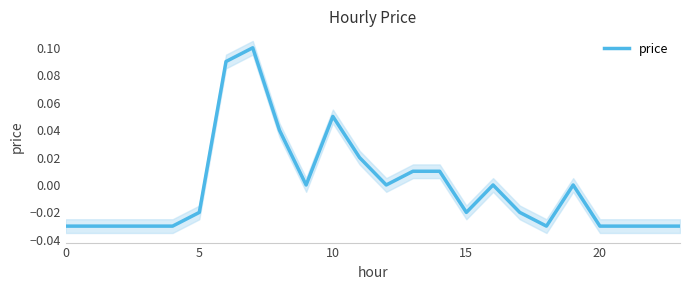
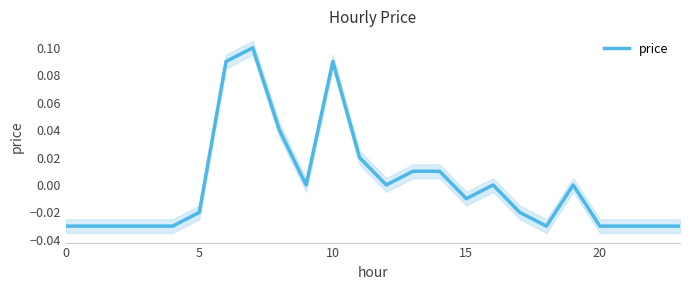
price, 10: 0.05 -> 0.09
price, 15: -0.02 -> -0.01
